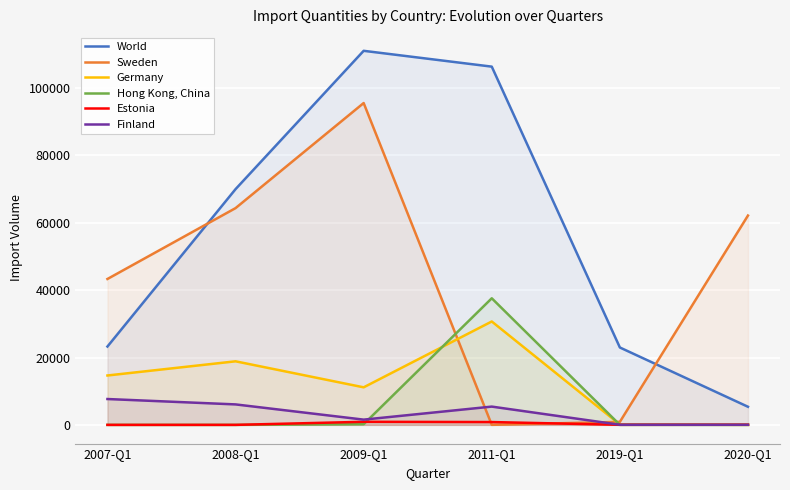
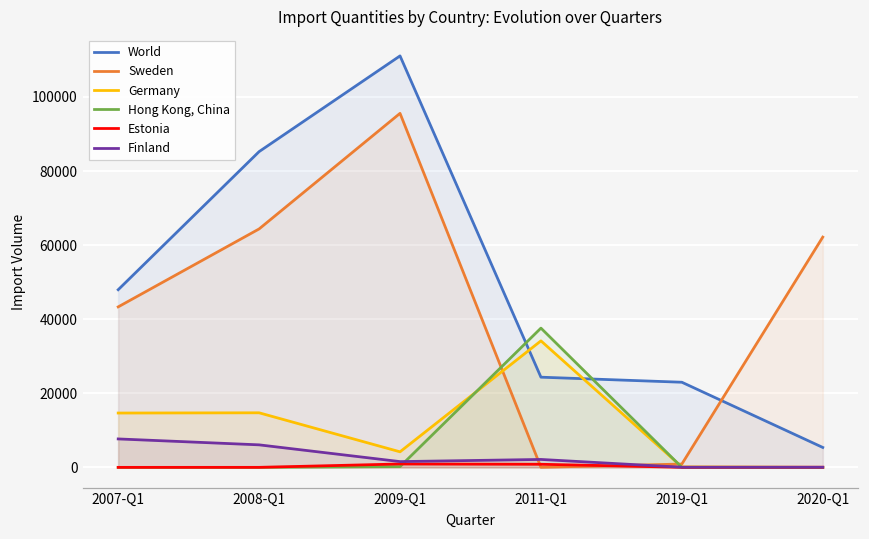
World, 2007-Q1: 23000 -> 48000
World, 2008-Q1: 70000 -> 85000
Germany, 2008-Q1: 19000 -> 15000
Germany, 2009-Q1: 11000 -> 4000
World, 2011-Q1: 106000 -> 24000
Germany, 2011-Q1: 31000 -> 34000
Finland, 2011-Q1: 5000 -> 2000
